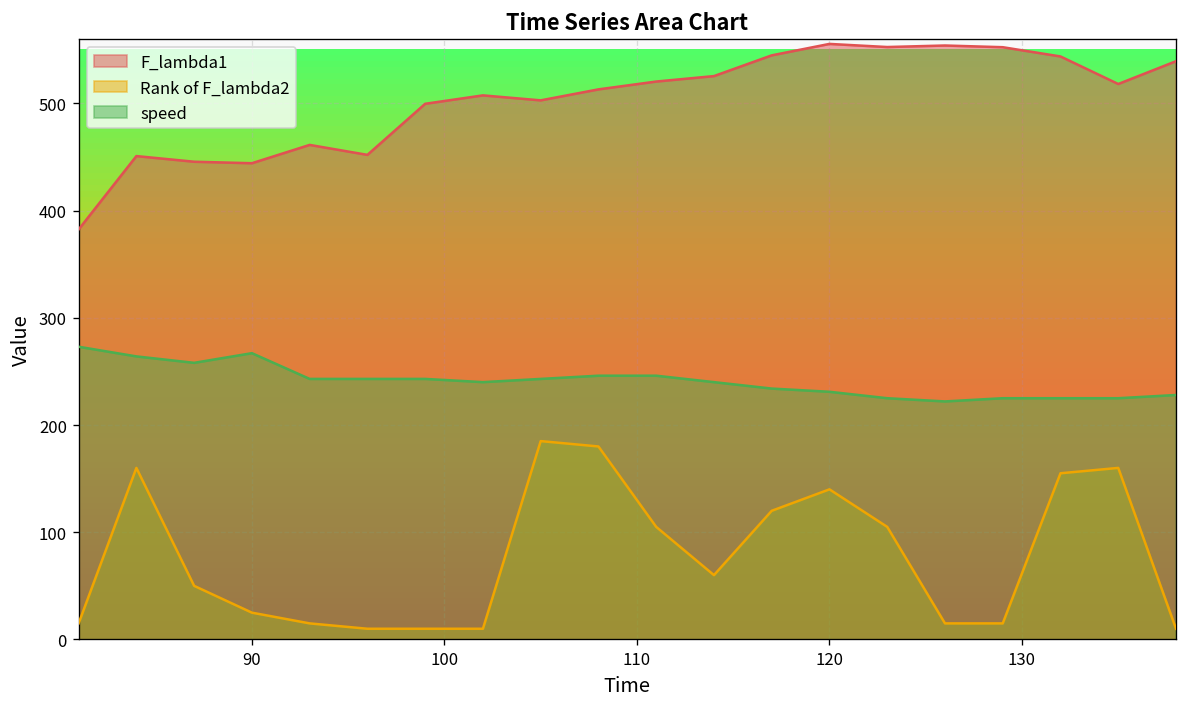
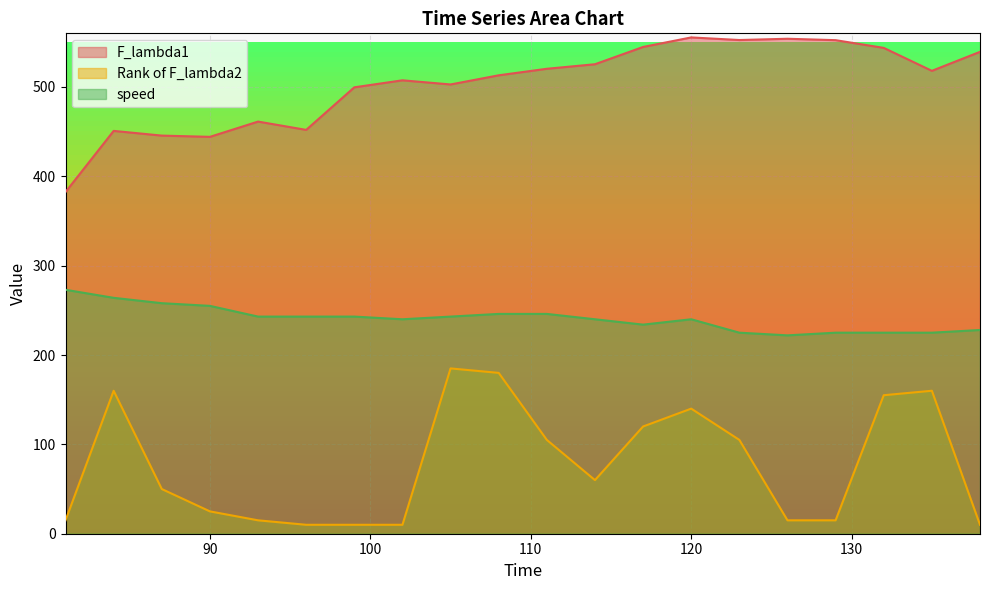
speed, 90: 270 -> 260
speed, 120: 230 -> 240
